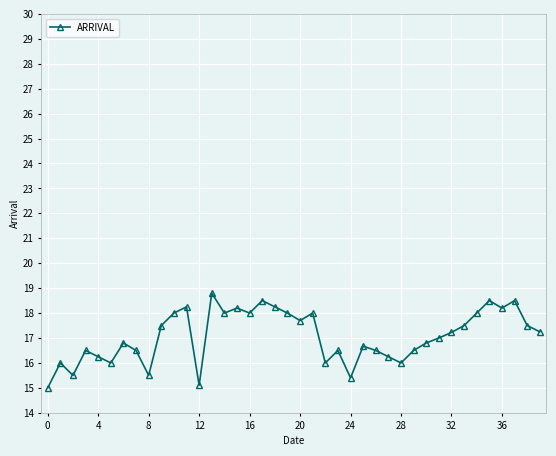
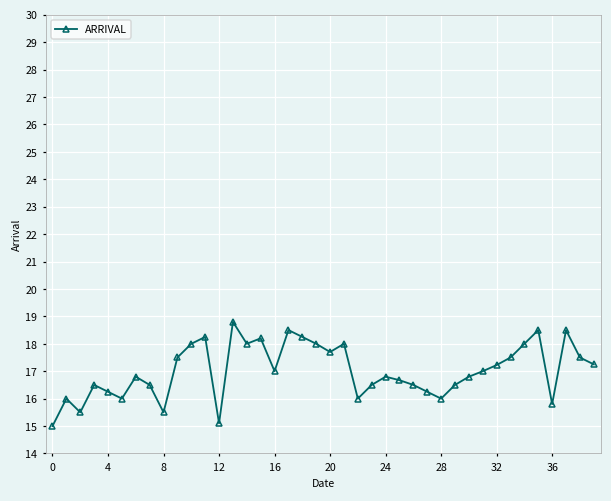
16: 18 -> 17
24: 15.4 -> 16.8
36: 18.2 -> 15.8
